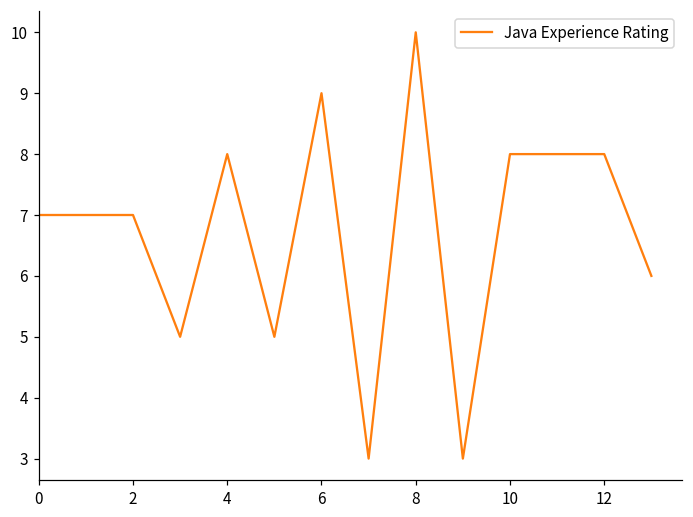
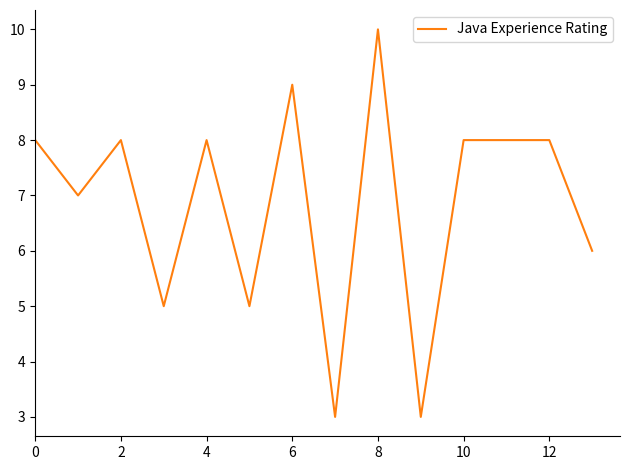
0: 7 -> 8
2: 7 -> 8
